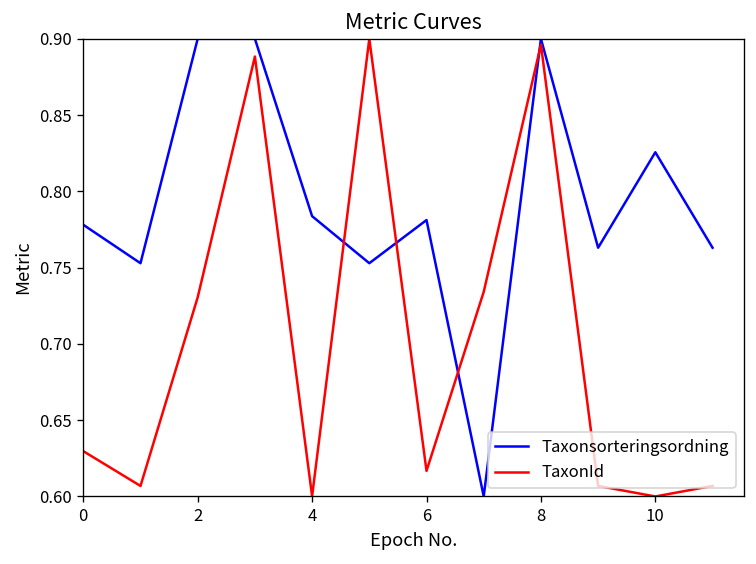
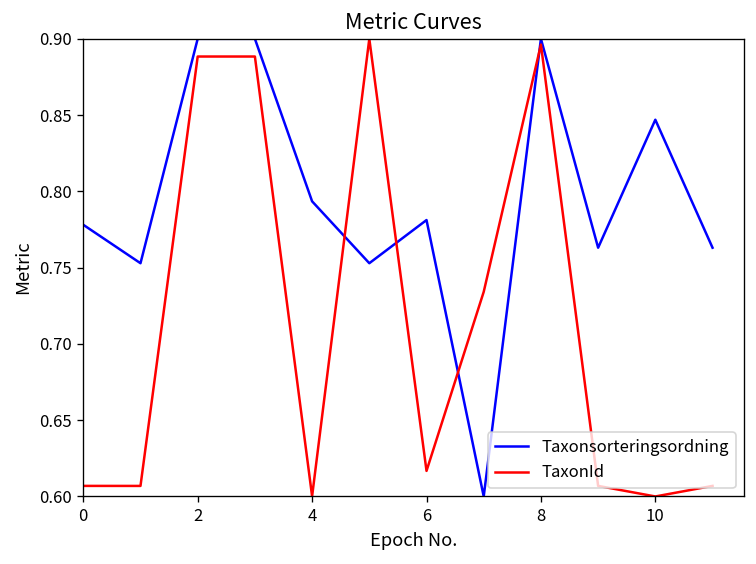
TaxonId, 0: 0.630 -> 0.607
TaxonId, 2: 0.731 -> 0.888
Taxonsorteringsordning, 4: 0.784 -> 0.793
Taxonsorteringsordning, 10: 0.826 -> 0.847
